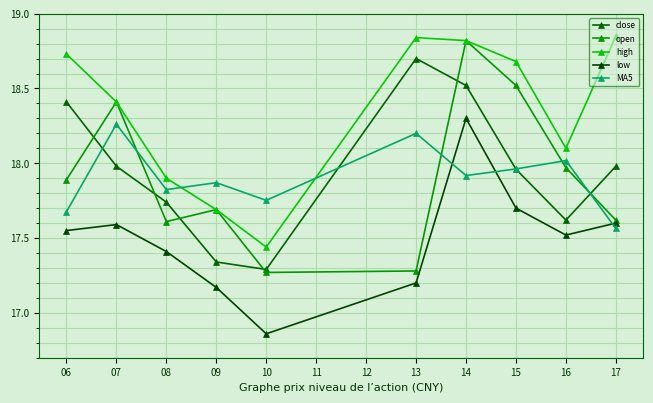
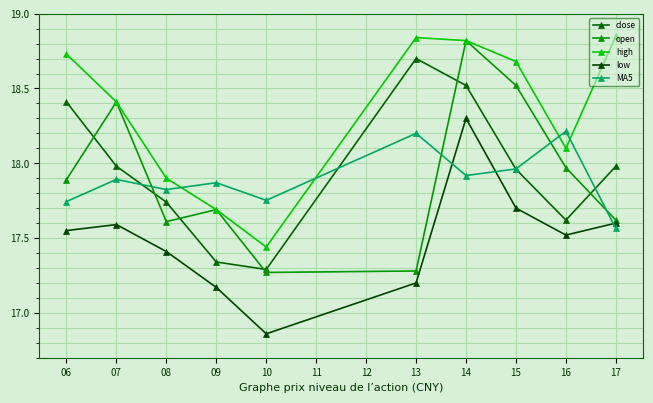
MA5, 06: 17.68 -> 17.74
MA5, 07: 18.26 -> 17.89
MA5, 16: 18.02 -> 18.21
